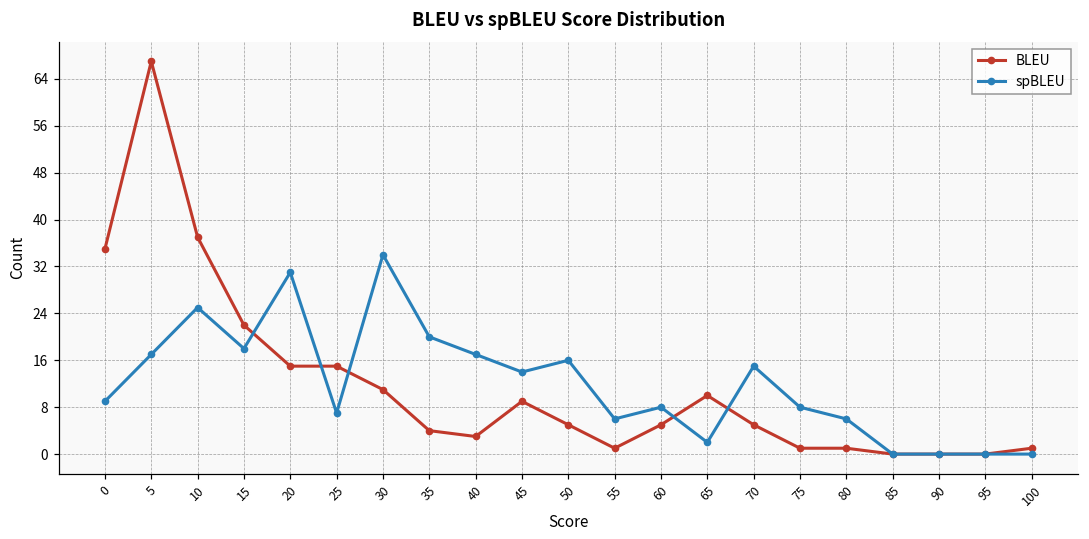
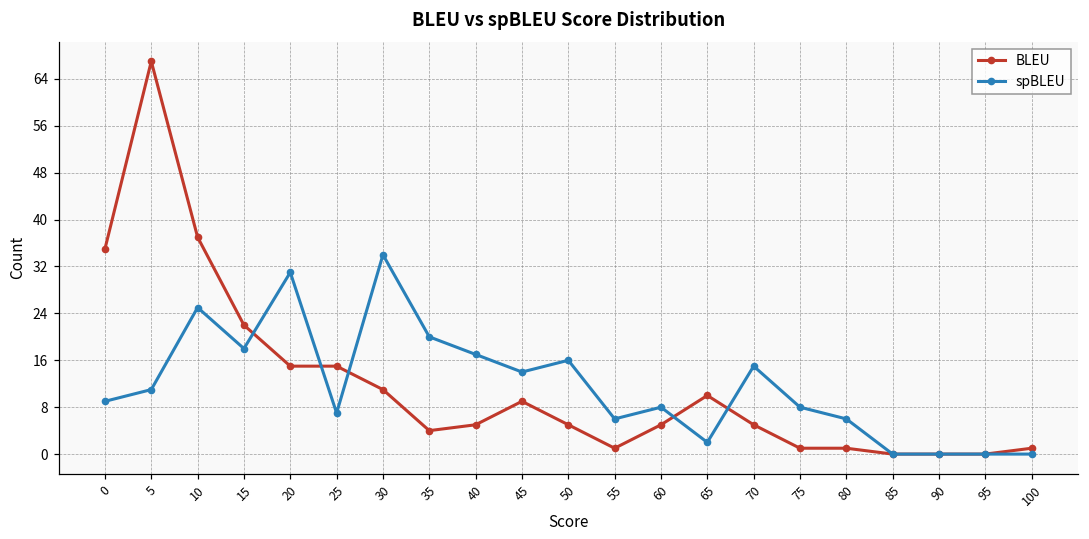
spBLEU, 5: 17 -> 11
BLEU, 40: 3 -> 5
